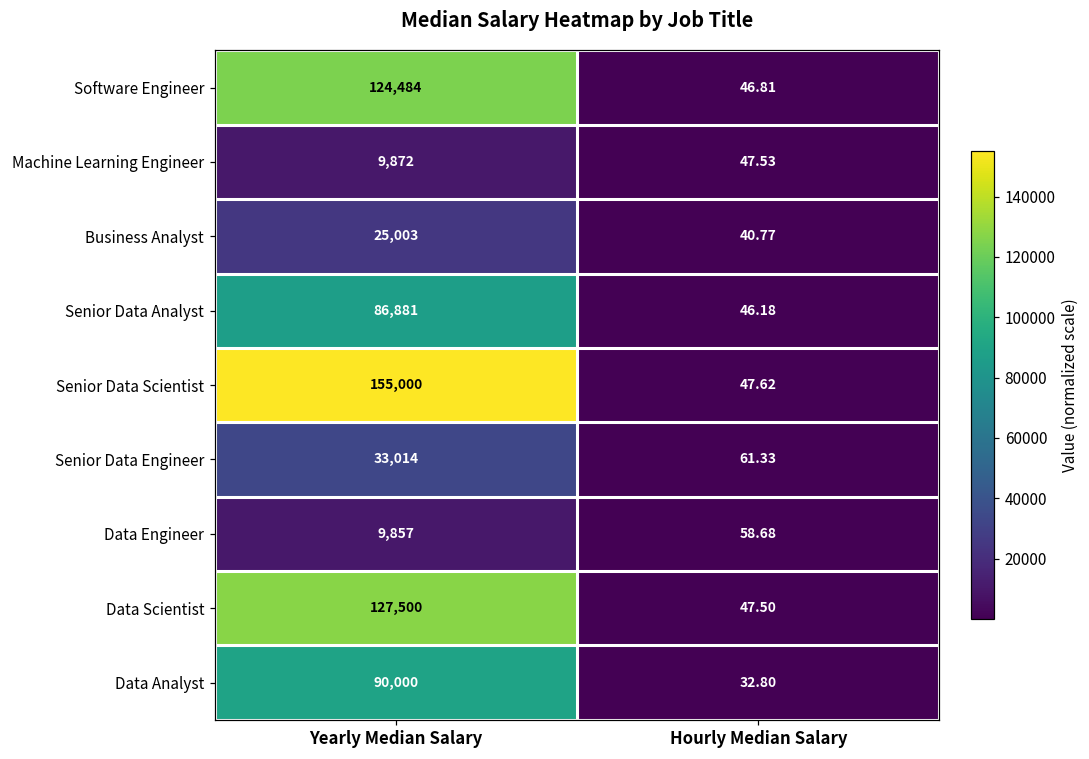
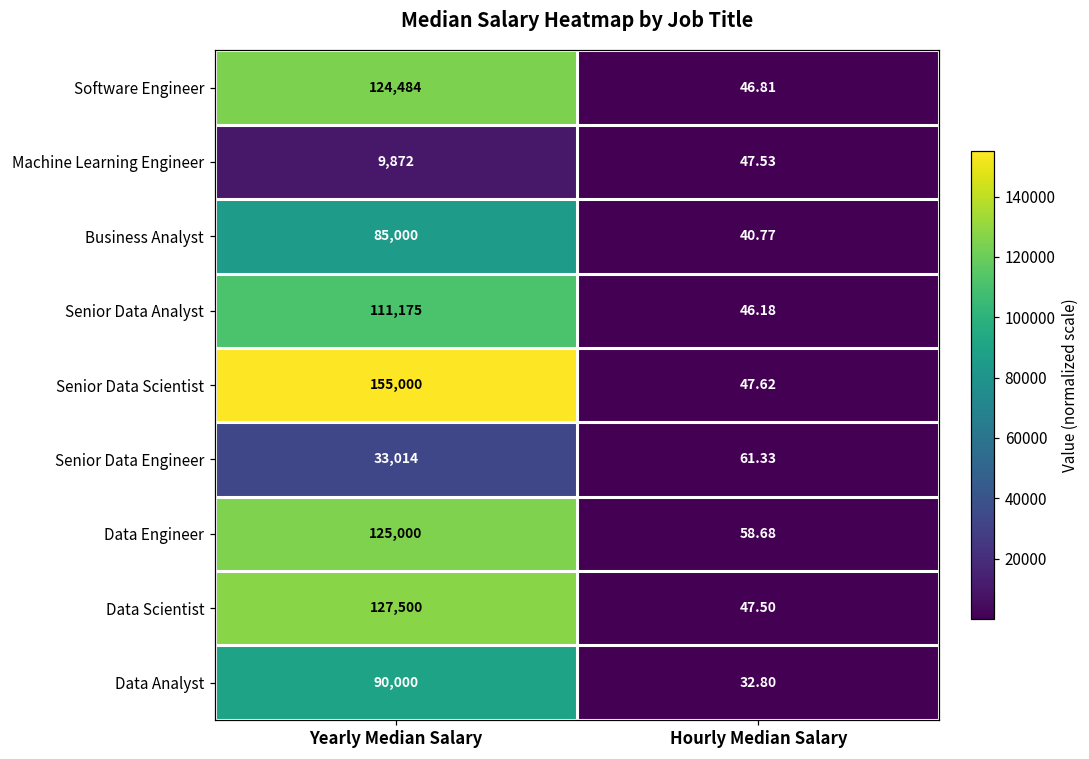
Business Analyst, Yearly Median Salary: 25,003 -> 85,000
Senior Data Analyst, Yearly Median Salary: 86,881 -> 111,175
Data Engineer, Yearly Median Salary: 9,857 -> 125,000
